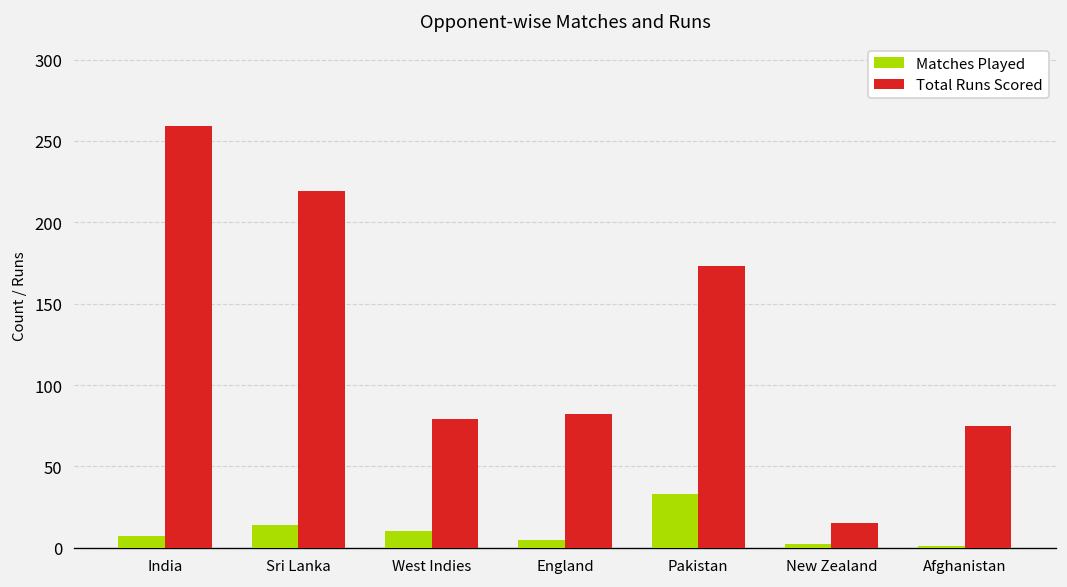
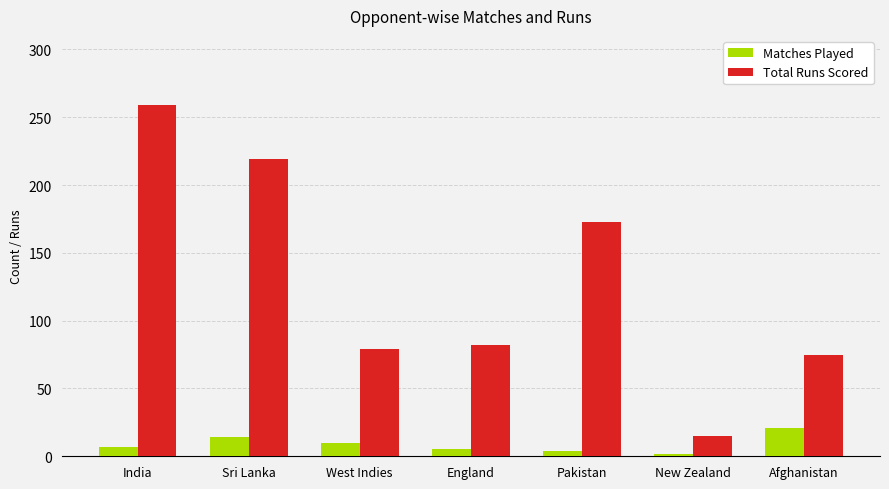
Matches Played, Pakistan: 33 -> 4
Matches Played, Afghanistan: 1 -> 21
